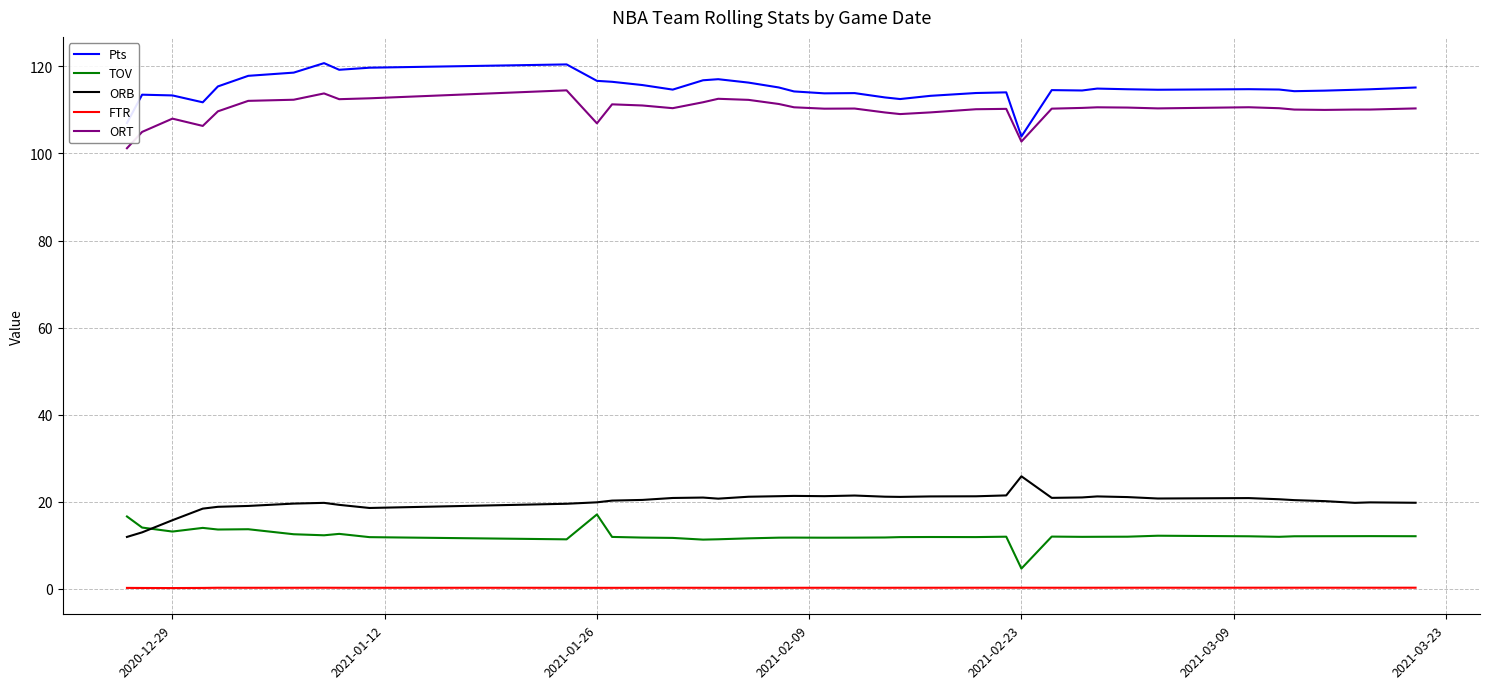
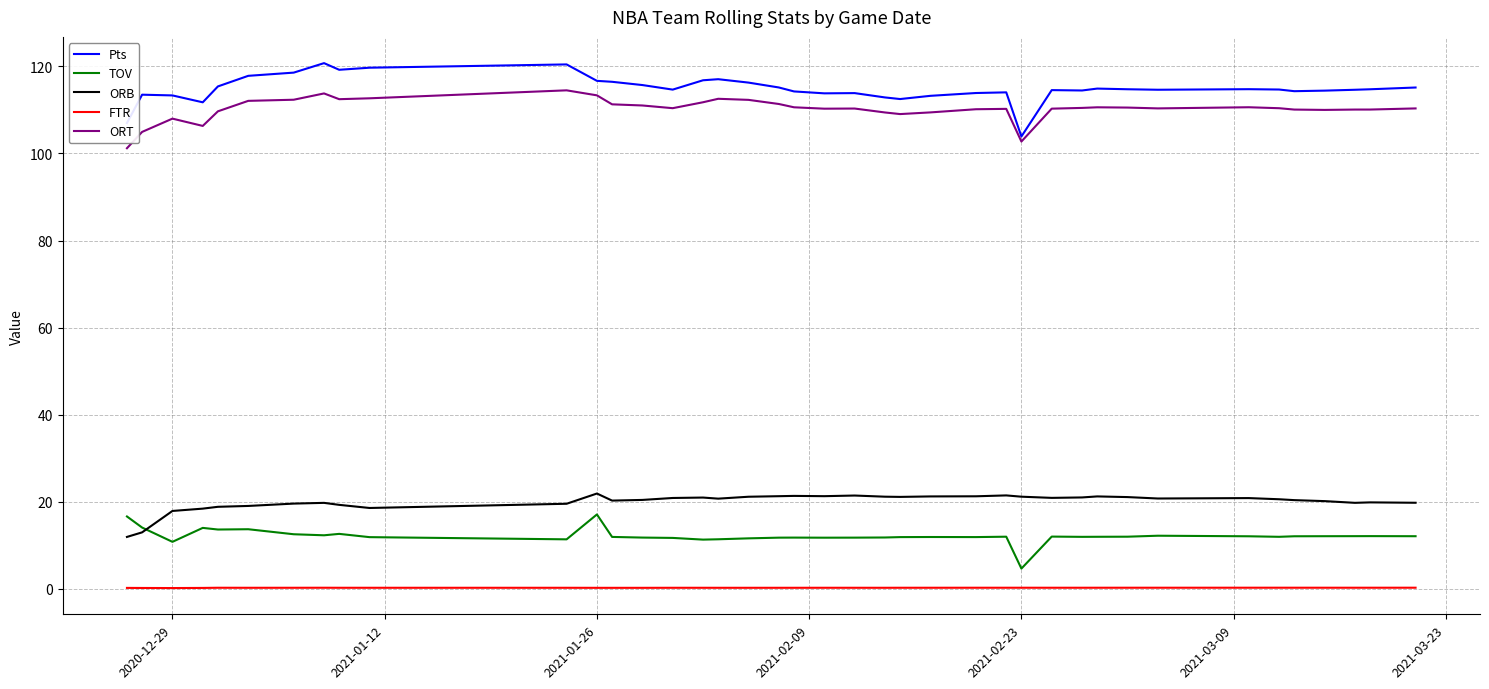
TOV, 2020-12-29: 13 -> 11
ORB, 2020-12-29: 16 -> 18
ORB, 2021-01-26: 20 -> 22
ORT, 2021-01-26: 107 -> 113
ORB, 2021-02-23: 26 -> 21
